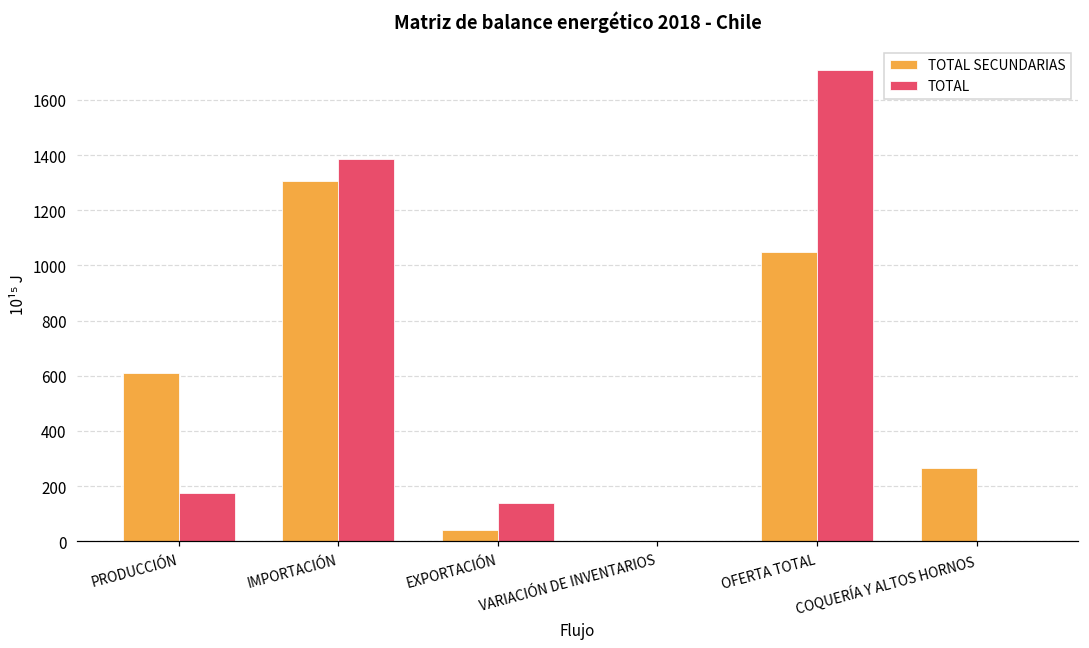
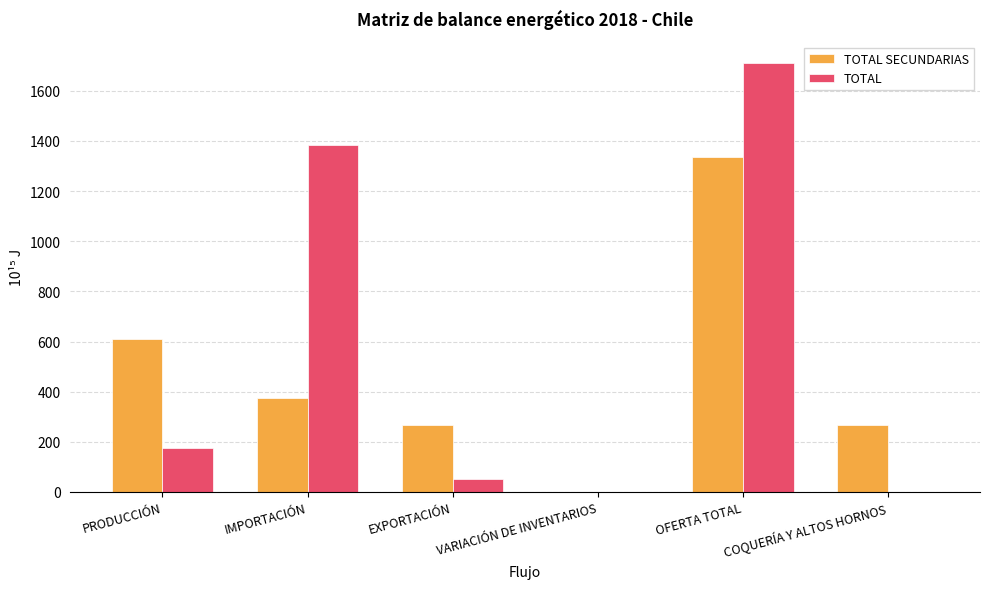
TOTAL SECUNDARIAS, IMPORTACIÓN: 1310 -> 370
TOTAL SECUNDARIAS, EXPORTACIÓN: 40 -> 270
TOTAL, EXPORTACIÓN: 140 -> 50
TOTAL SECUNDARIAS, OFERTA TOTAL: 1050 -> 1340
